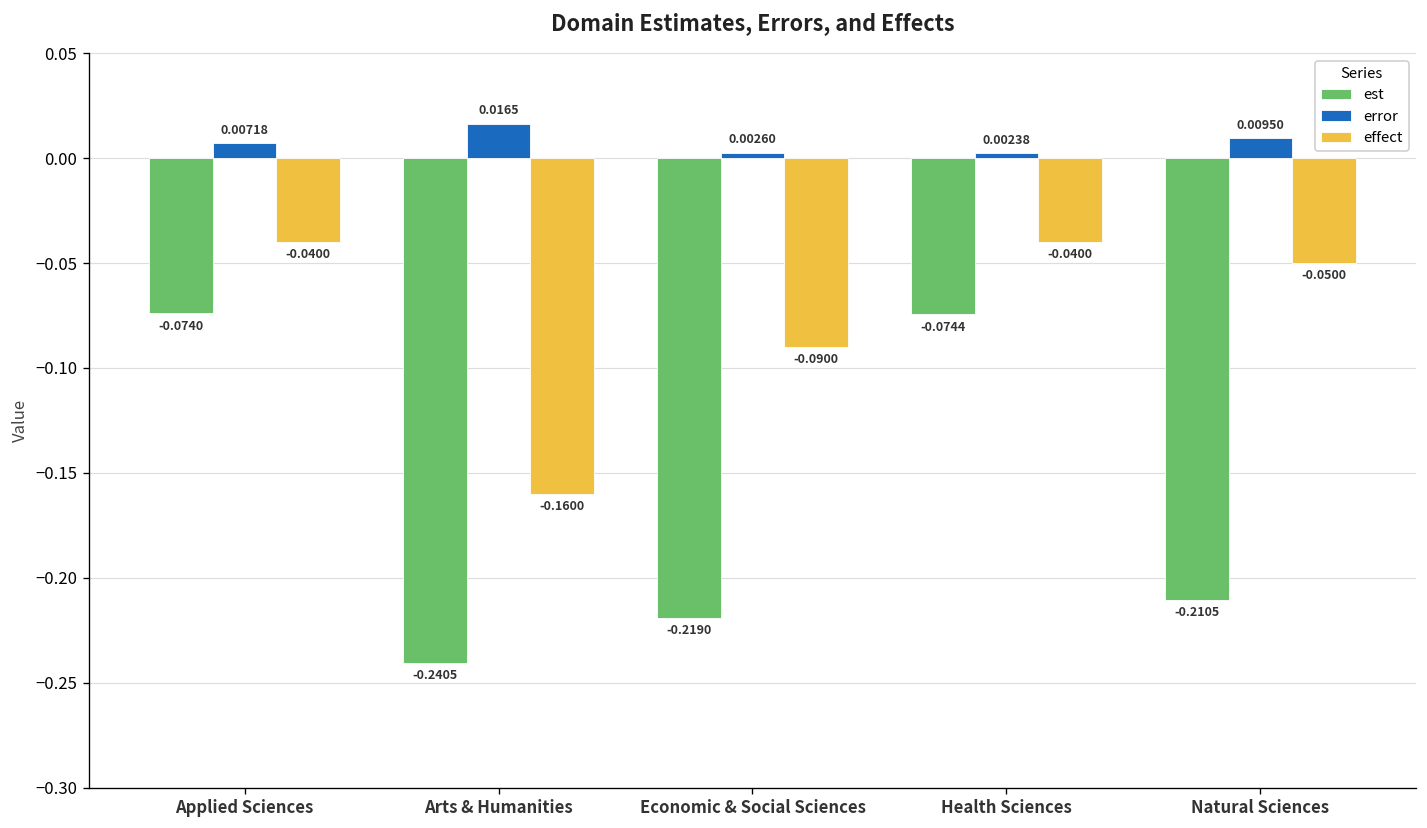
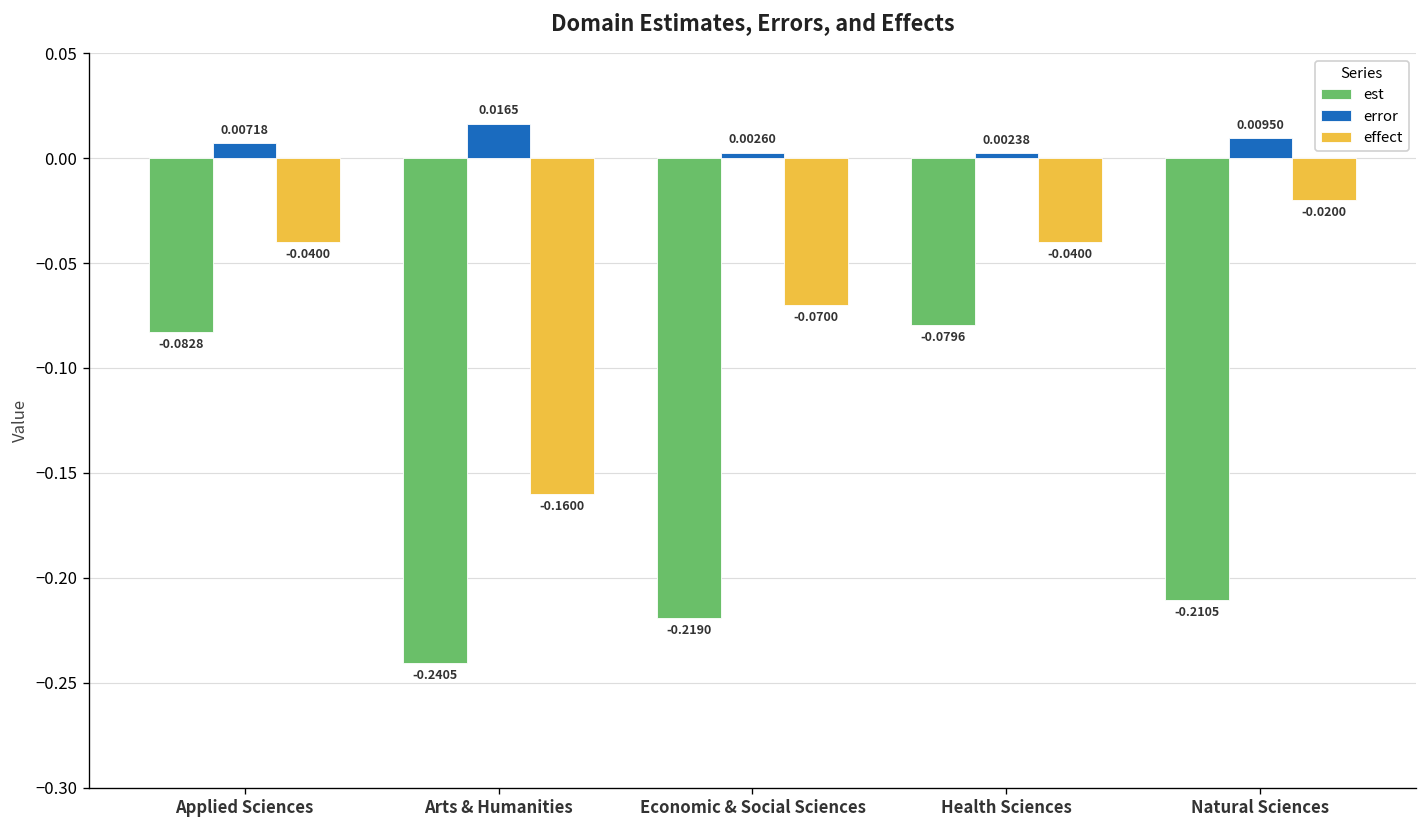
est, Applied Sciences: -0.0740 -> -0.0828
effect, Economic & Social Sciences: -0.0900 -> -0.0700
est, Health Sciences: -0.0744 -> -0.0796
effect, Natural Sciences: -0.0500 -> -0.0200
